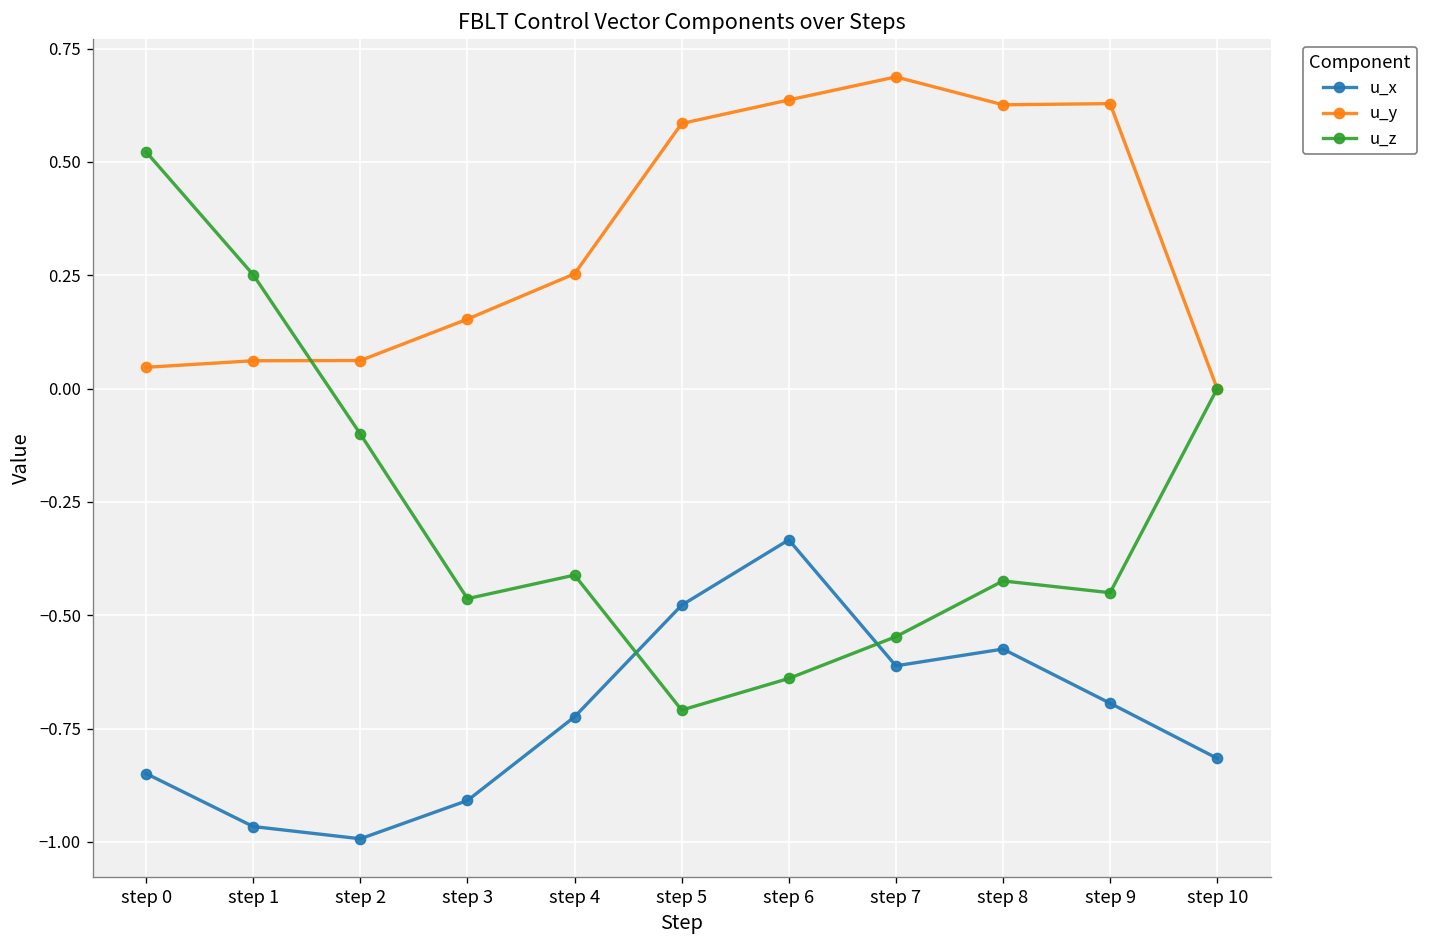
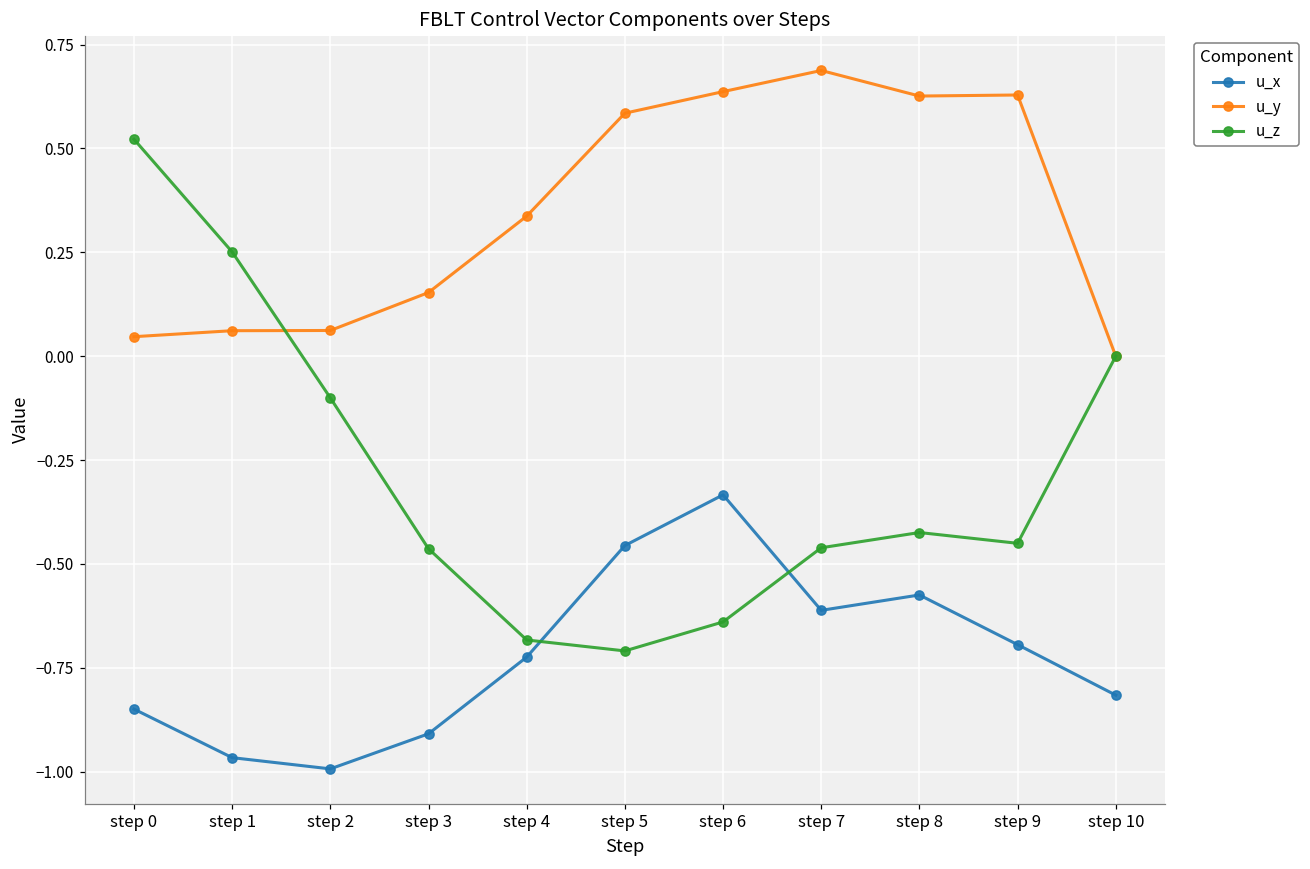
u_y, step 4: 0.25 -> 0.34
u_z, step 4: -0.41 -> -0.68
u_x, step 5: -0.48 -> -0.46
u_z, step 7: -0.55 -> -0.46
